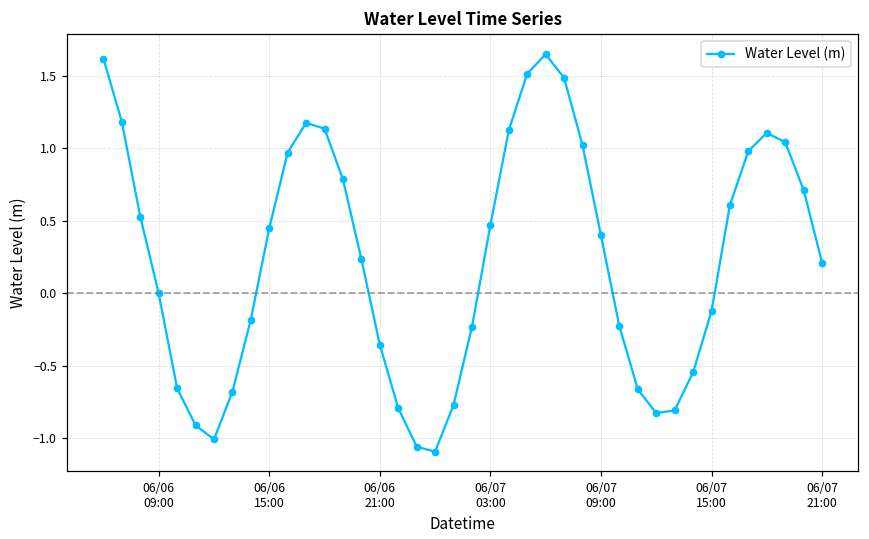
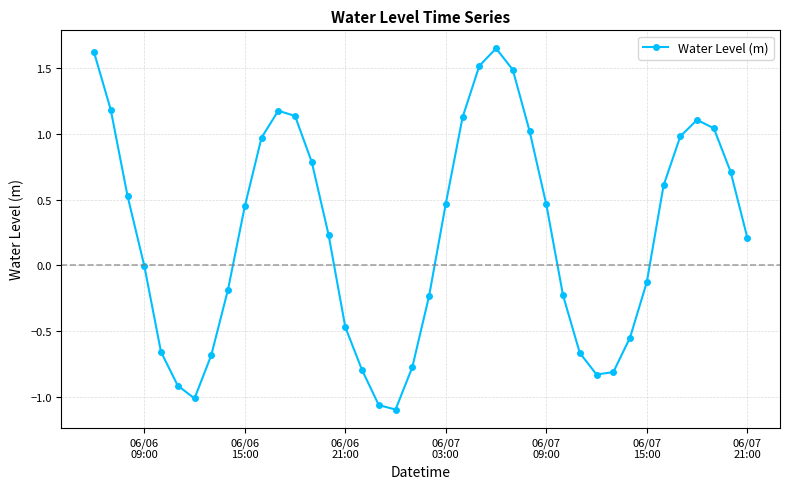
06/06 21:00: -0.36 -> -0.47
06/07 09:00: 0.40 -> 0.46
